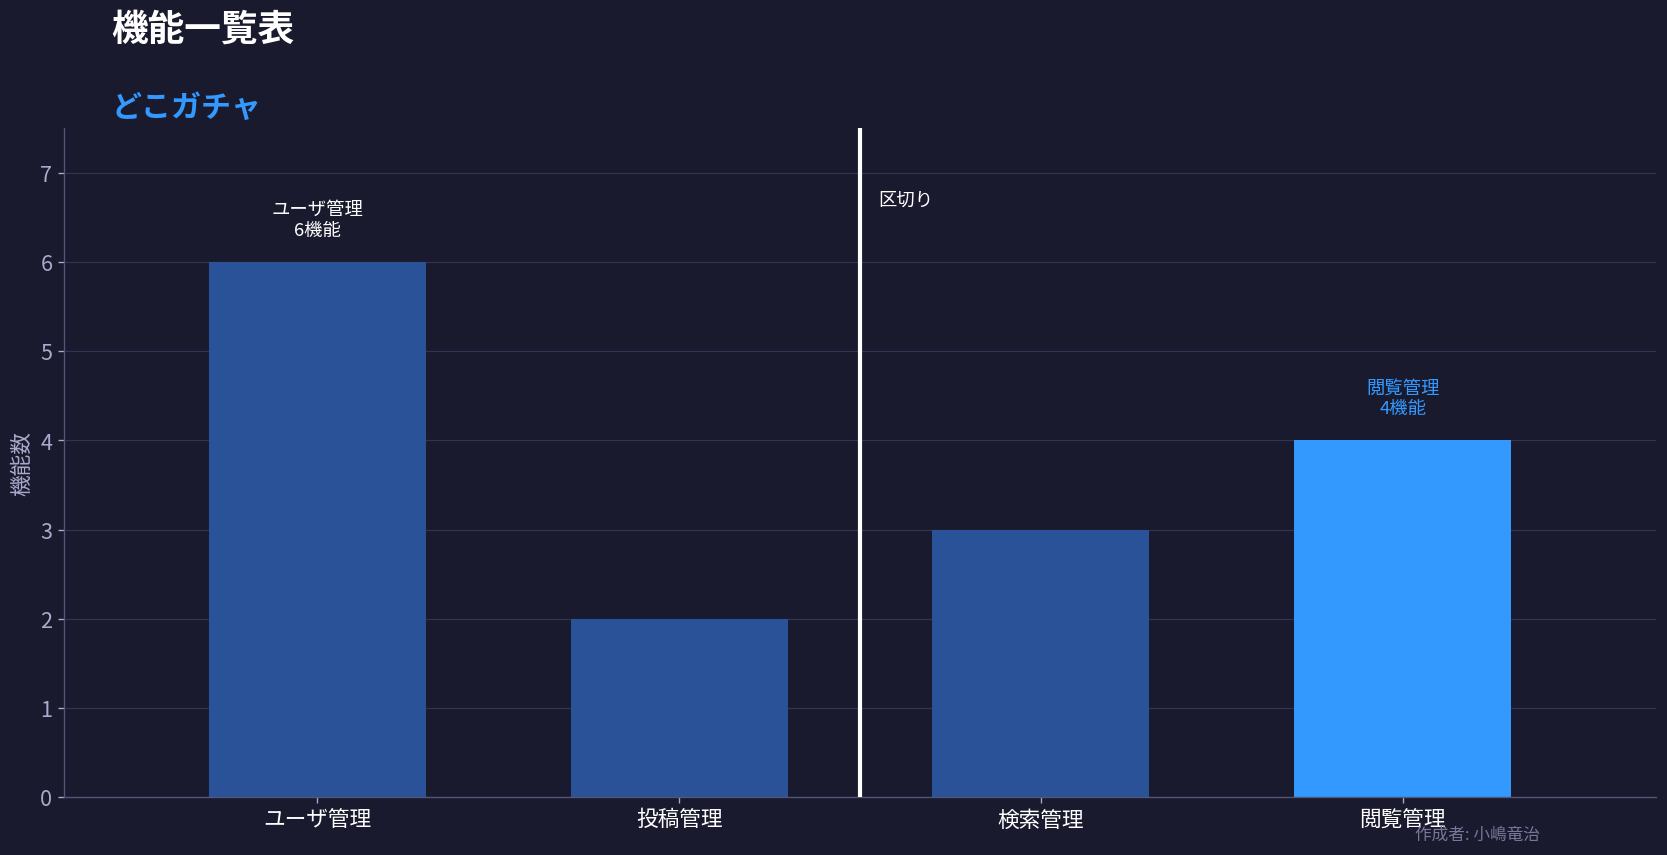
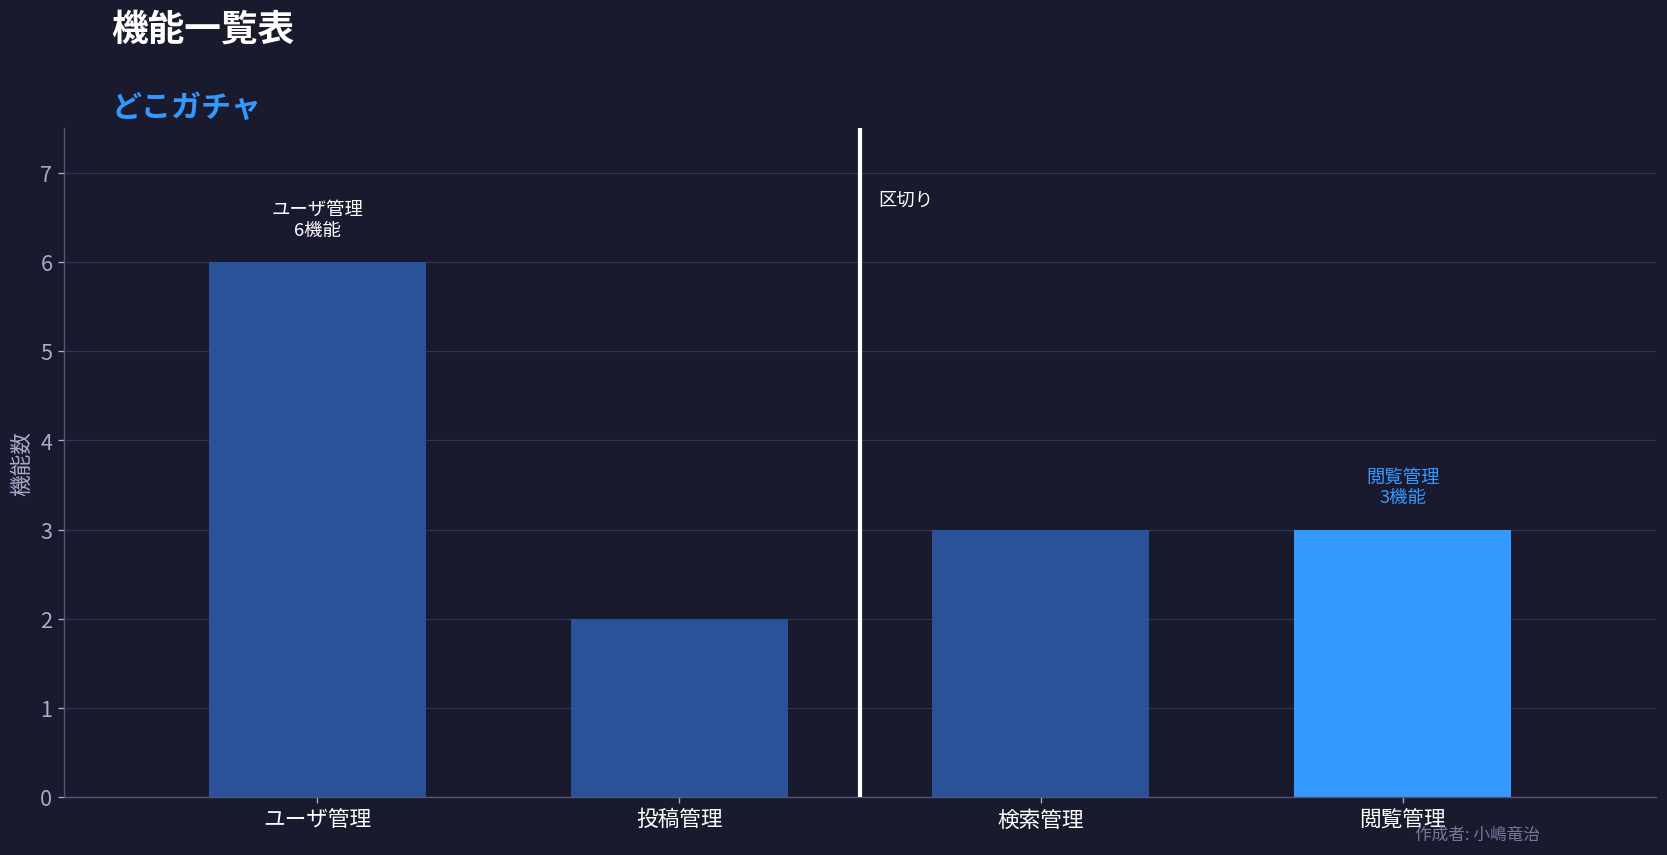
閲覧管理: 4 -> 3
